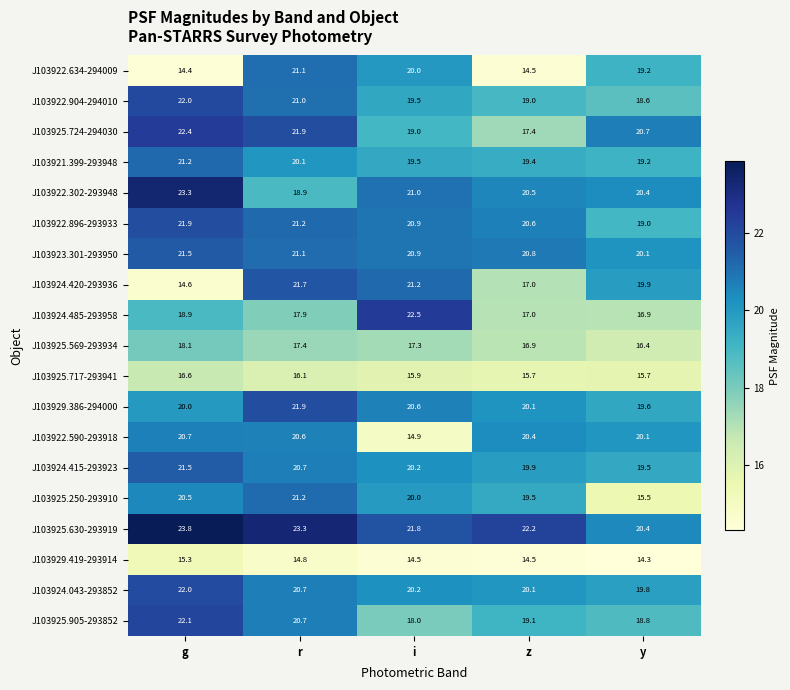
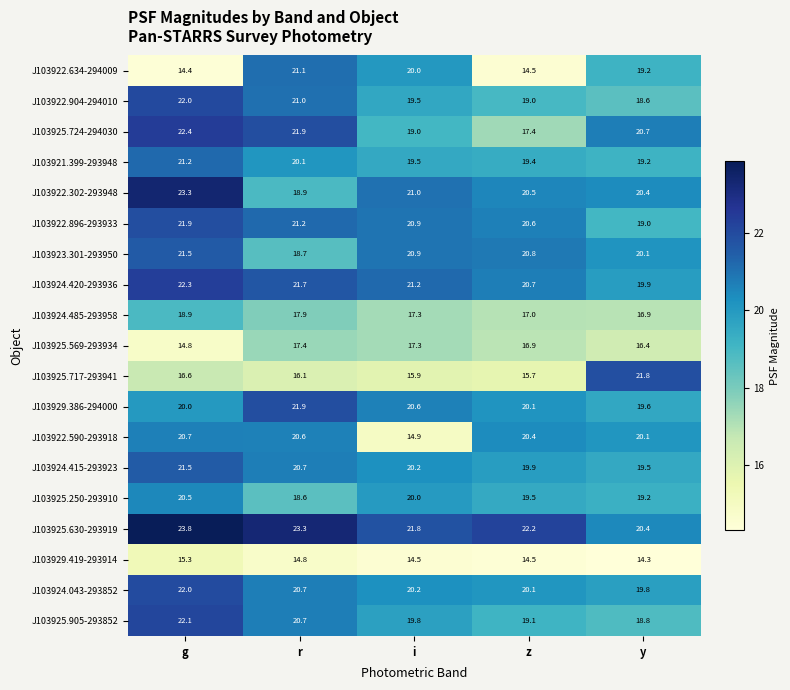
J103923.301-293950, r: 21.1 -> 18.7
J103924.420-293936, g: 14.6 -> 22.3
J103924.420-293936, z: 17.0 -> 20.7
J103924.485-293958, i: 22.5 -> 17.3
J103925.569-293934, g: 18.1 -> 14.8
J103925.717-293941, y: 15.7 -> 21.8
J103925.250-293910, r: 21.2 -> 18.6
J103925.250-293910, y: 15.5 -> 19.2
J103925.905-293852, i: 18.0 -> 19.8
